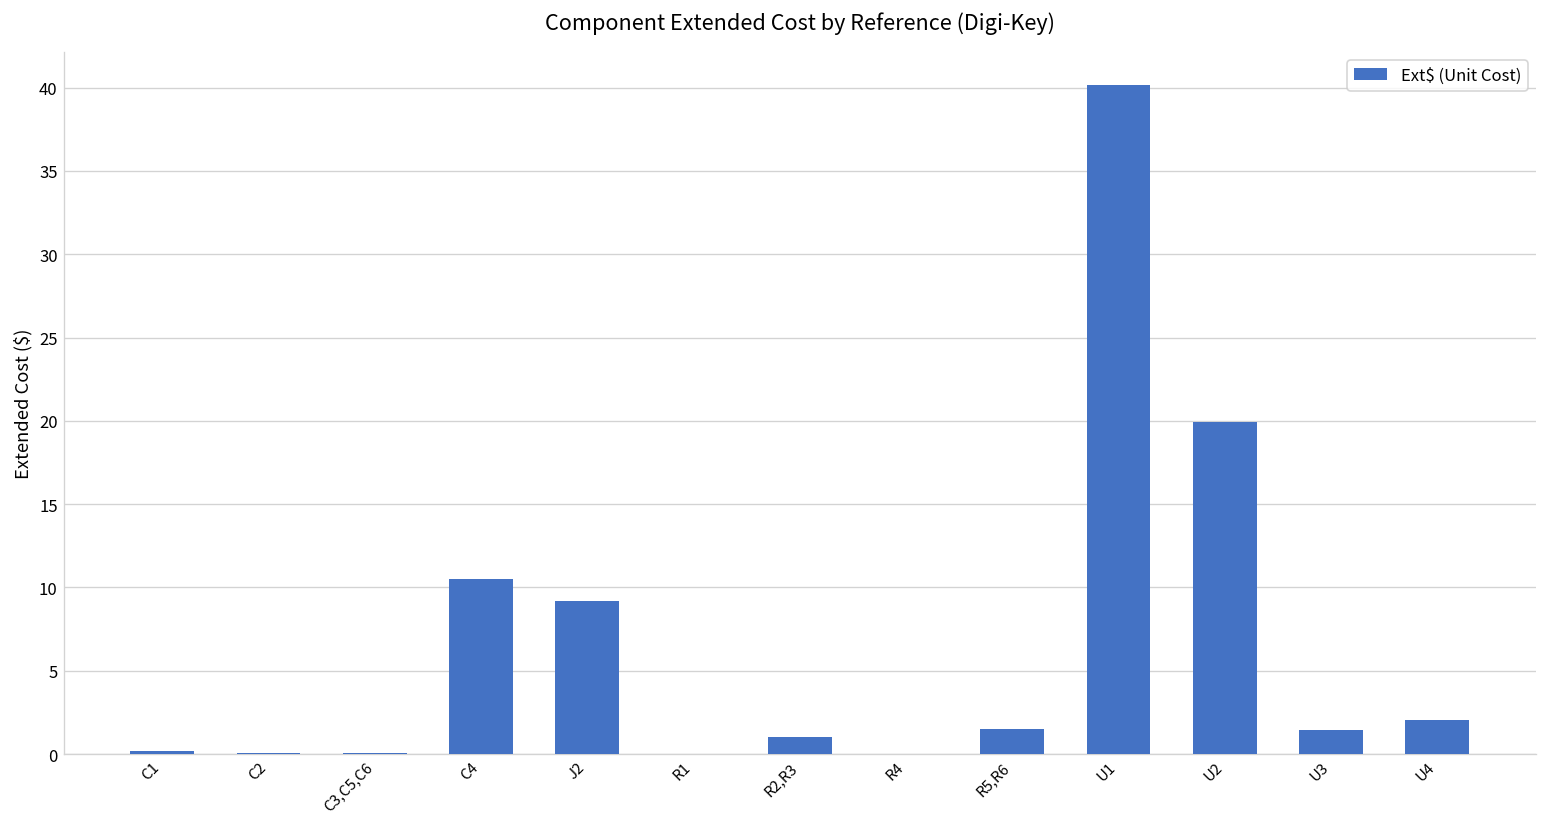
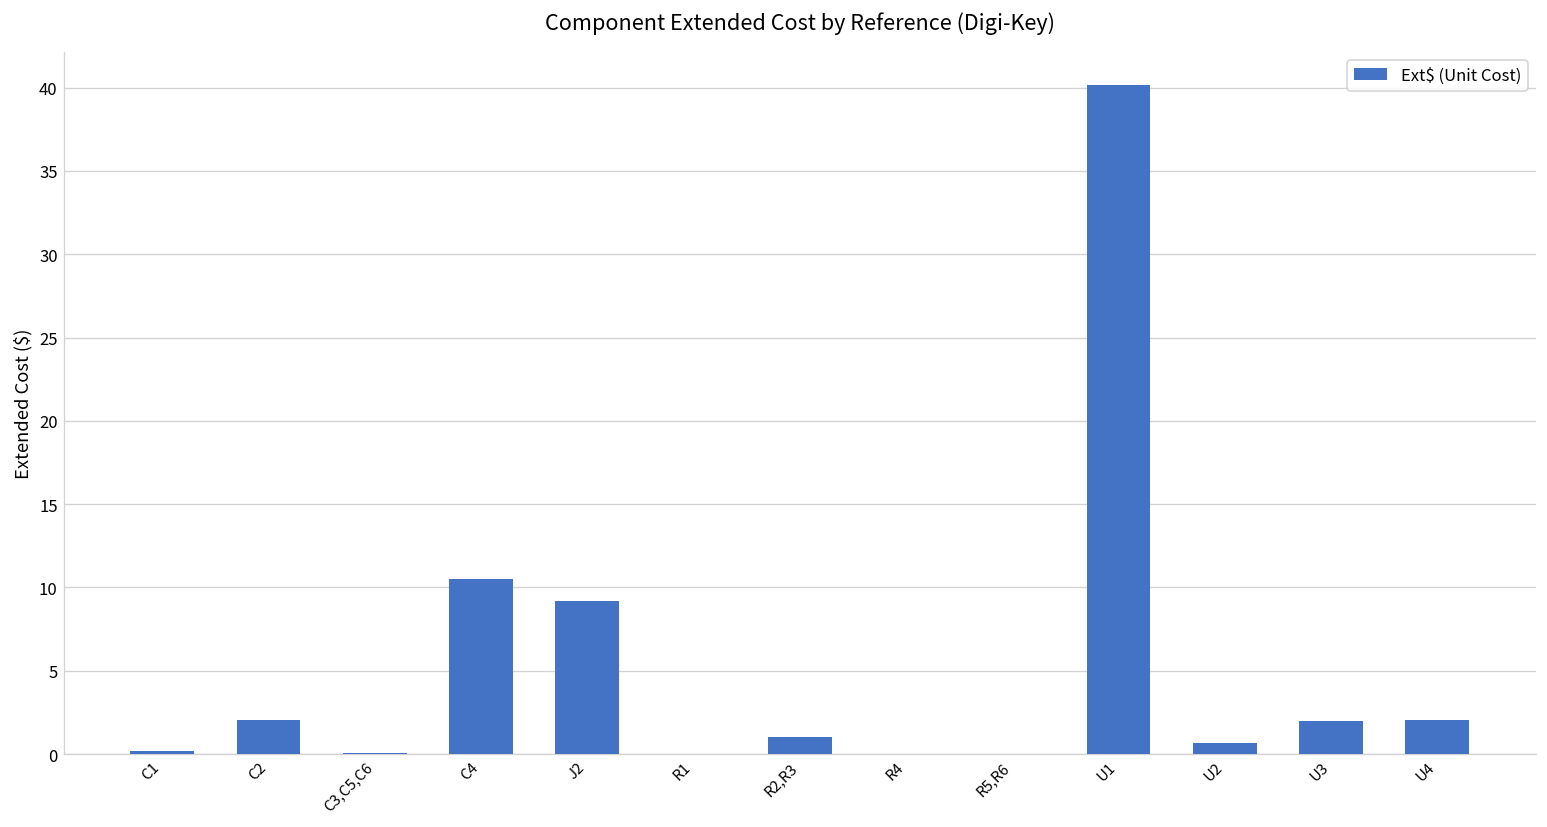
C2: 0.0 -> 2.1
R5,R6: 1.5 -> 0.0
U2: 20.0 -> 0.6
U3: 1.4 -> 2.0
